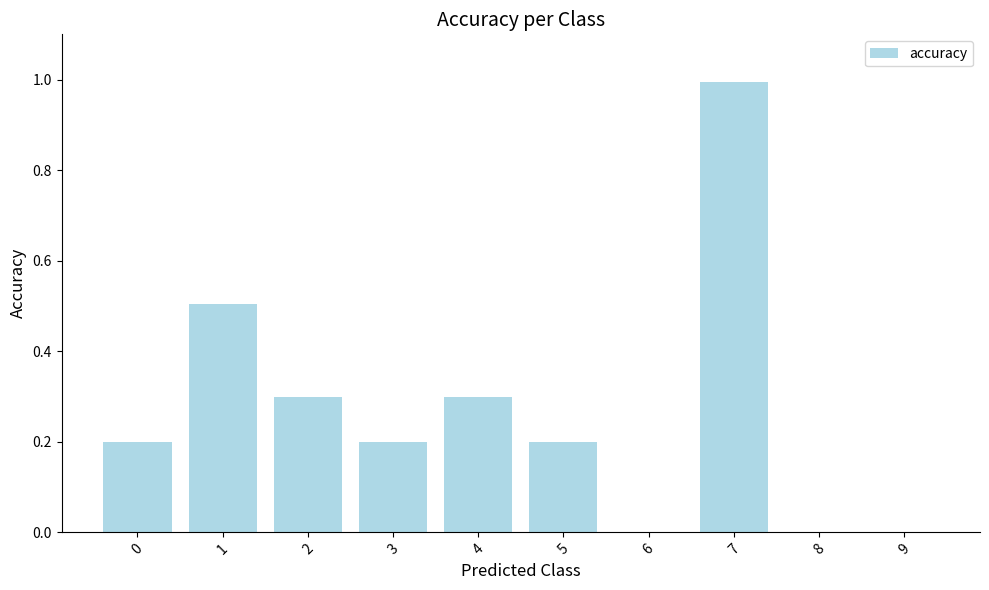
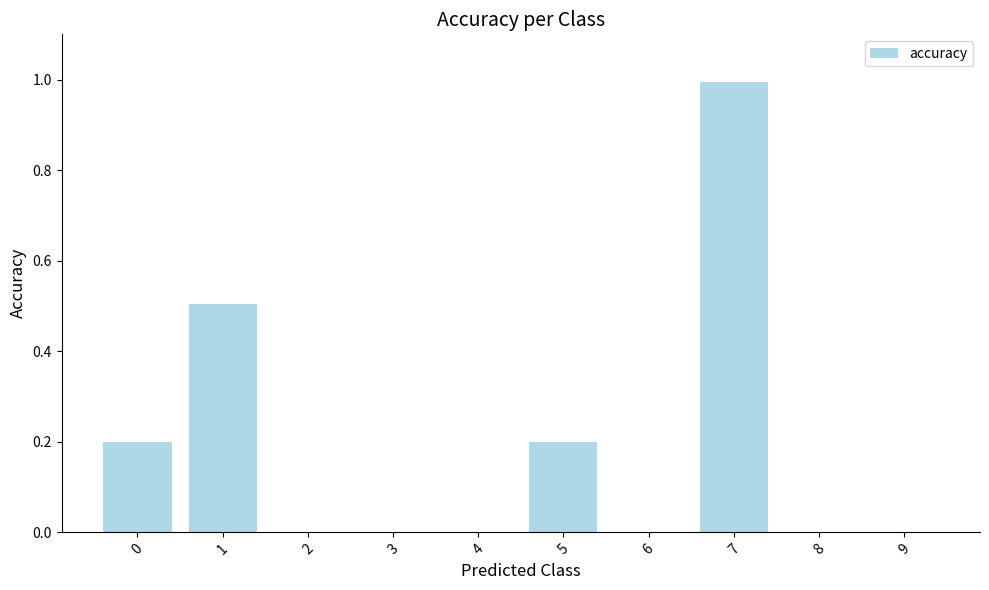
2: 0.3 -> 0.0
3: 0.2 -> 0.0
4: 0.3 -> 0.0
